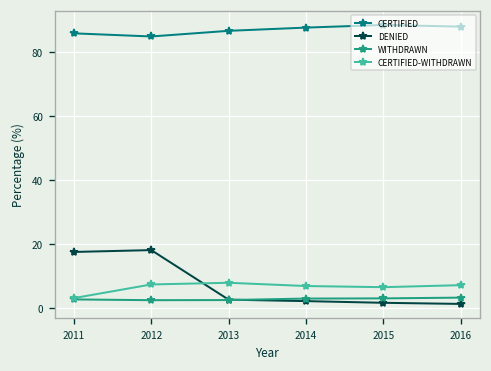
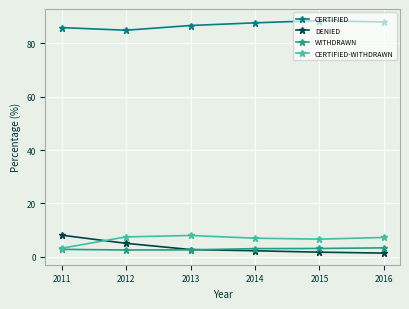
DENIED, 2011: 18 -> 8
DENIED, 2012: 18 -> 5
